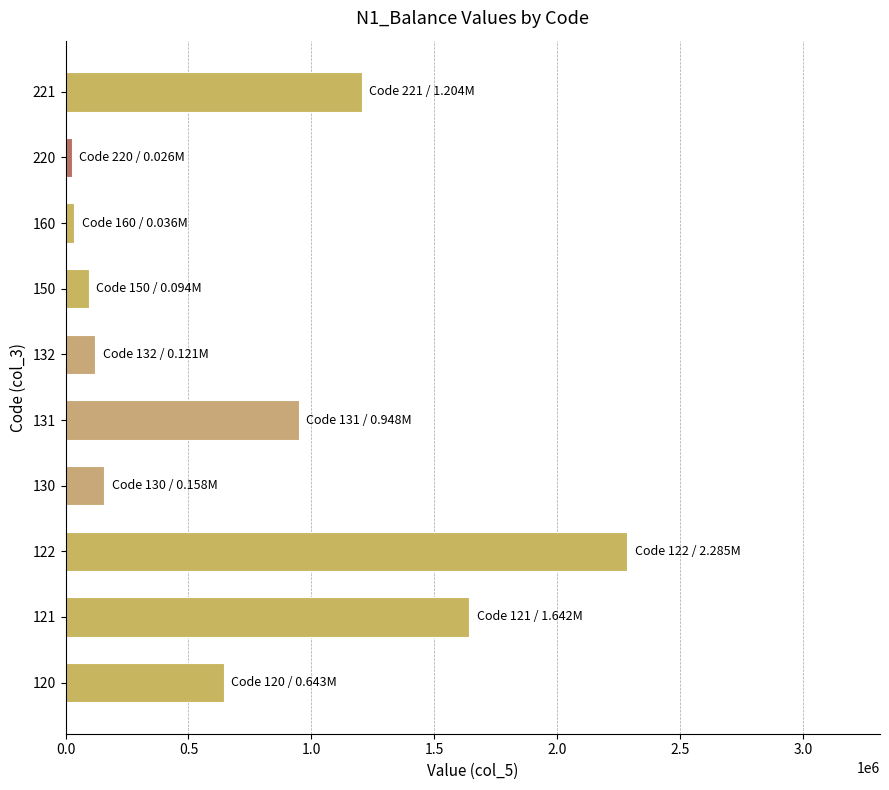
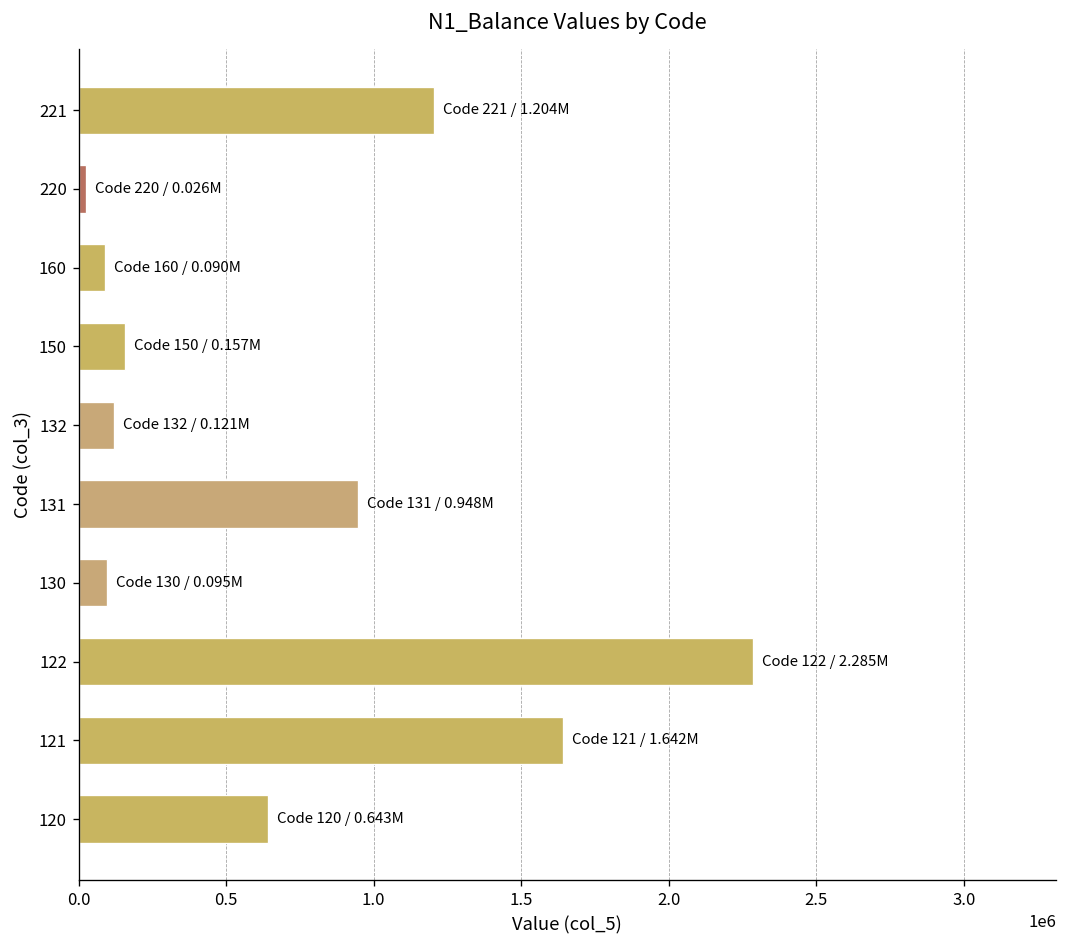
160: 0.036M -> 0.090M
150: 0.094M -> 0.157M
130: 0.158M -> 0.095M
